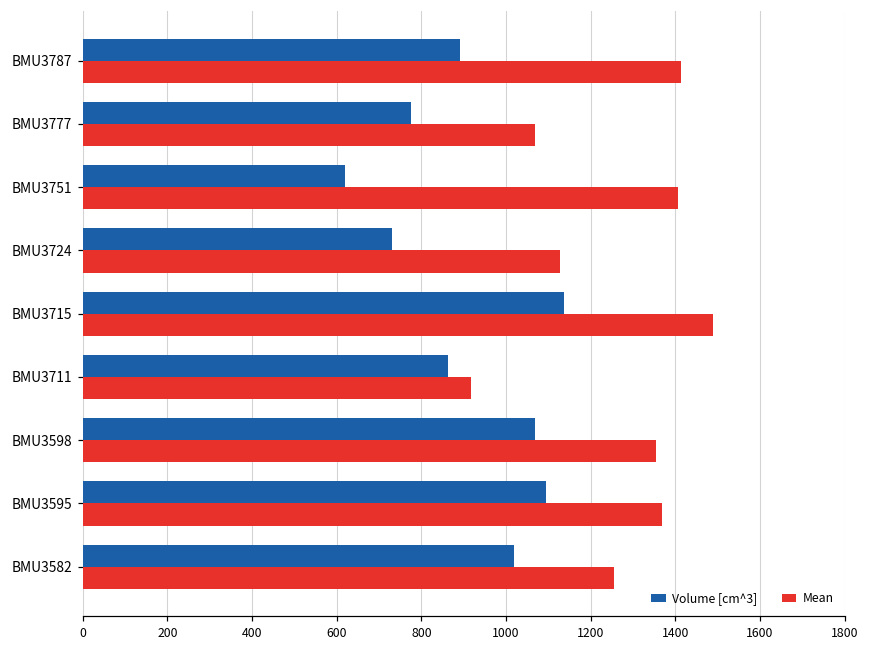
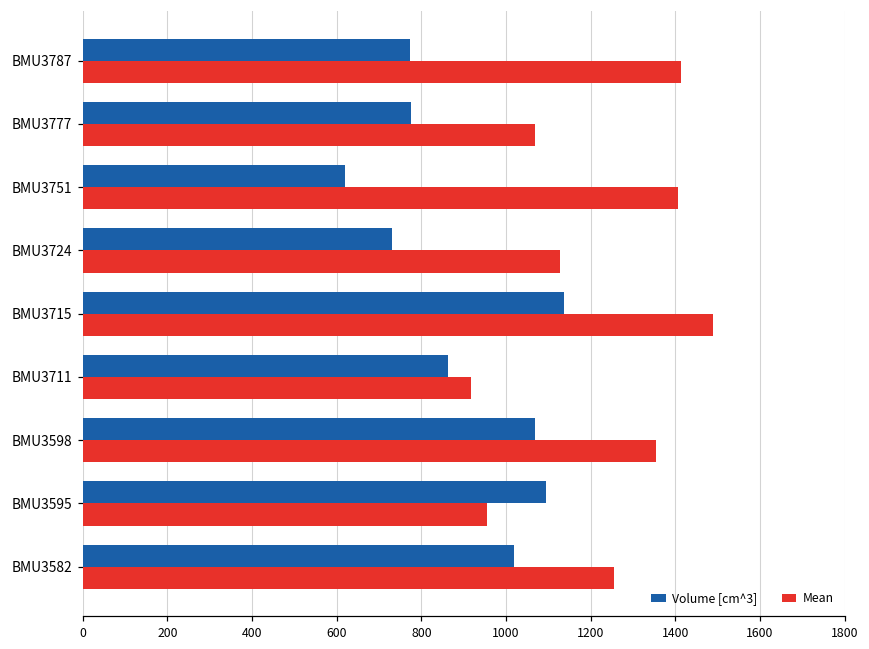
Volume [cm^3], BMU3787: 890 -> 770
Mean, BMU3595: 1370 -> 950
